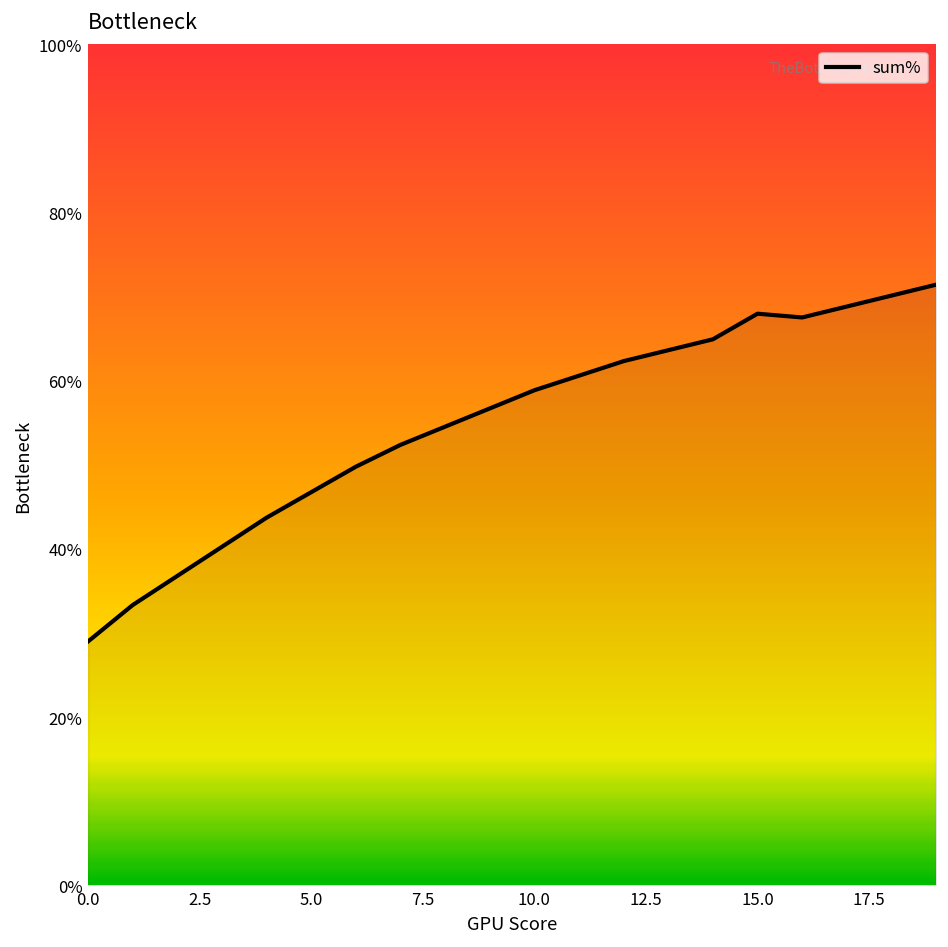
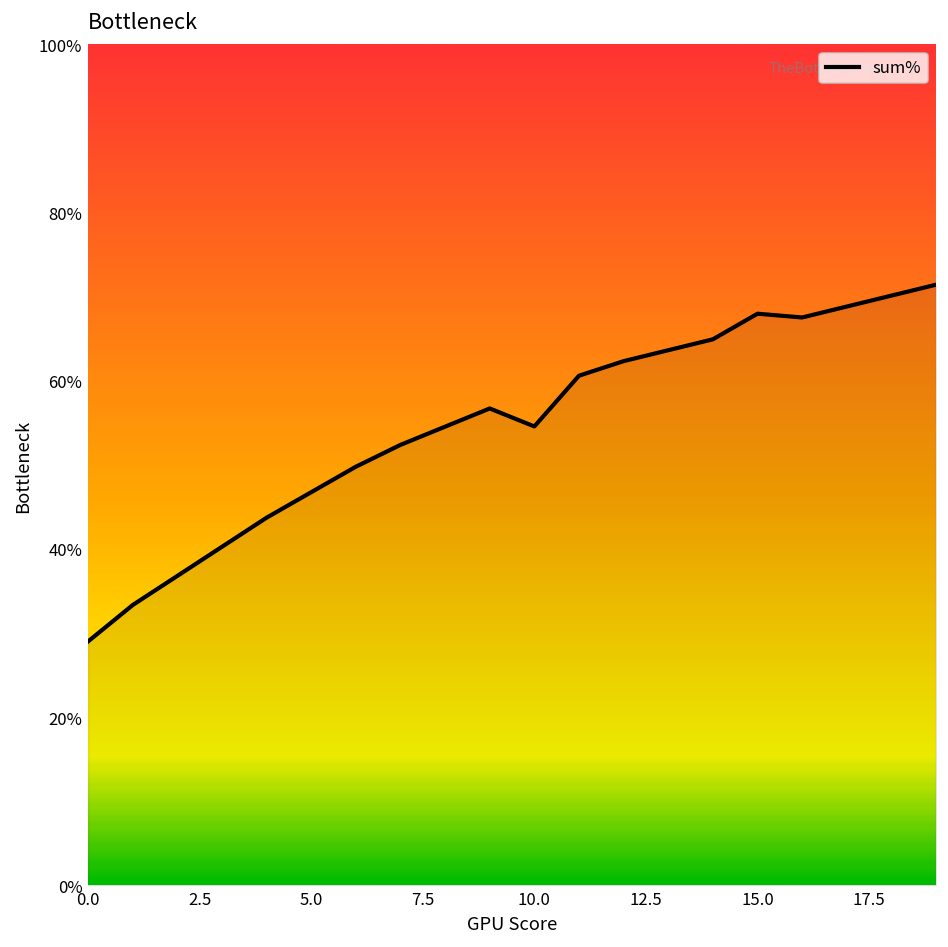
10.0: 59% -> 55%
